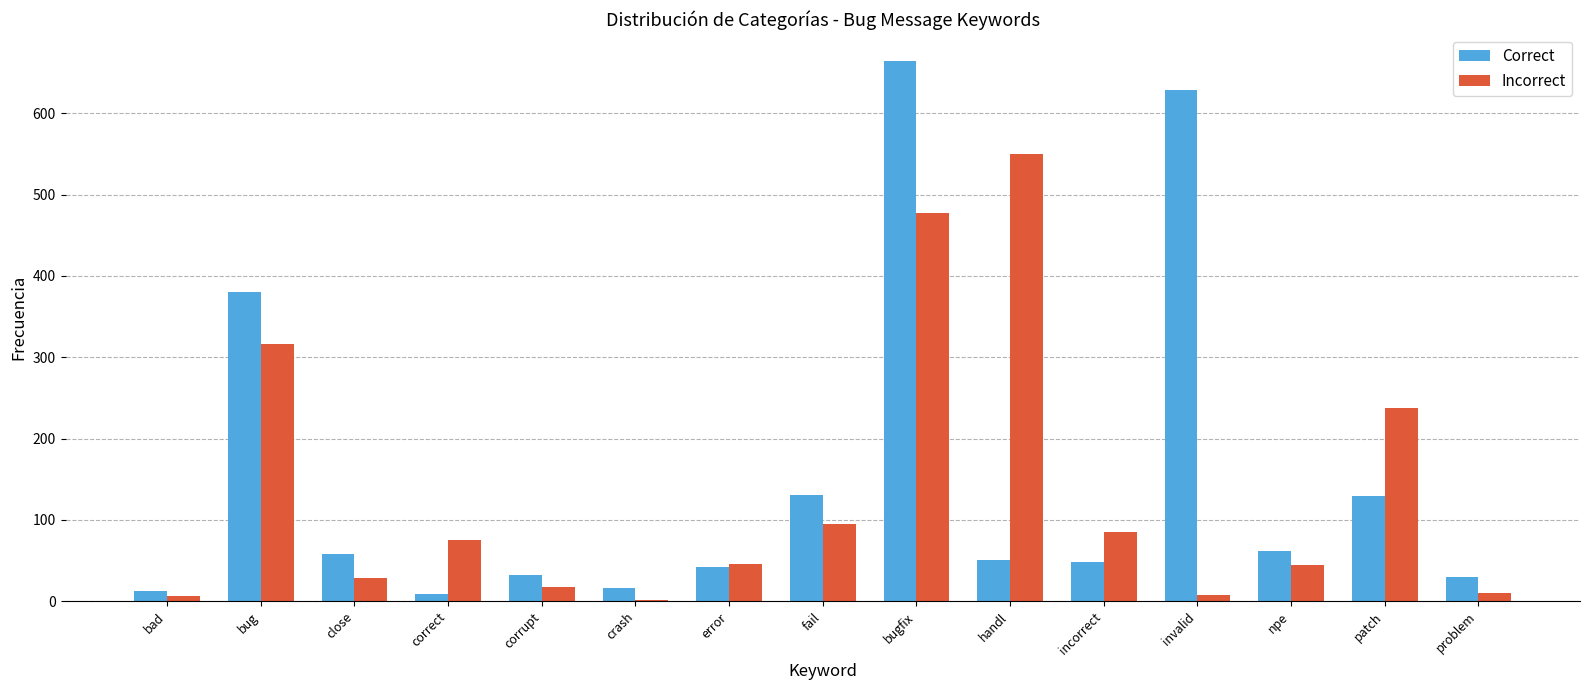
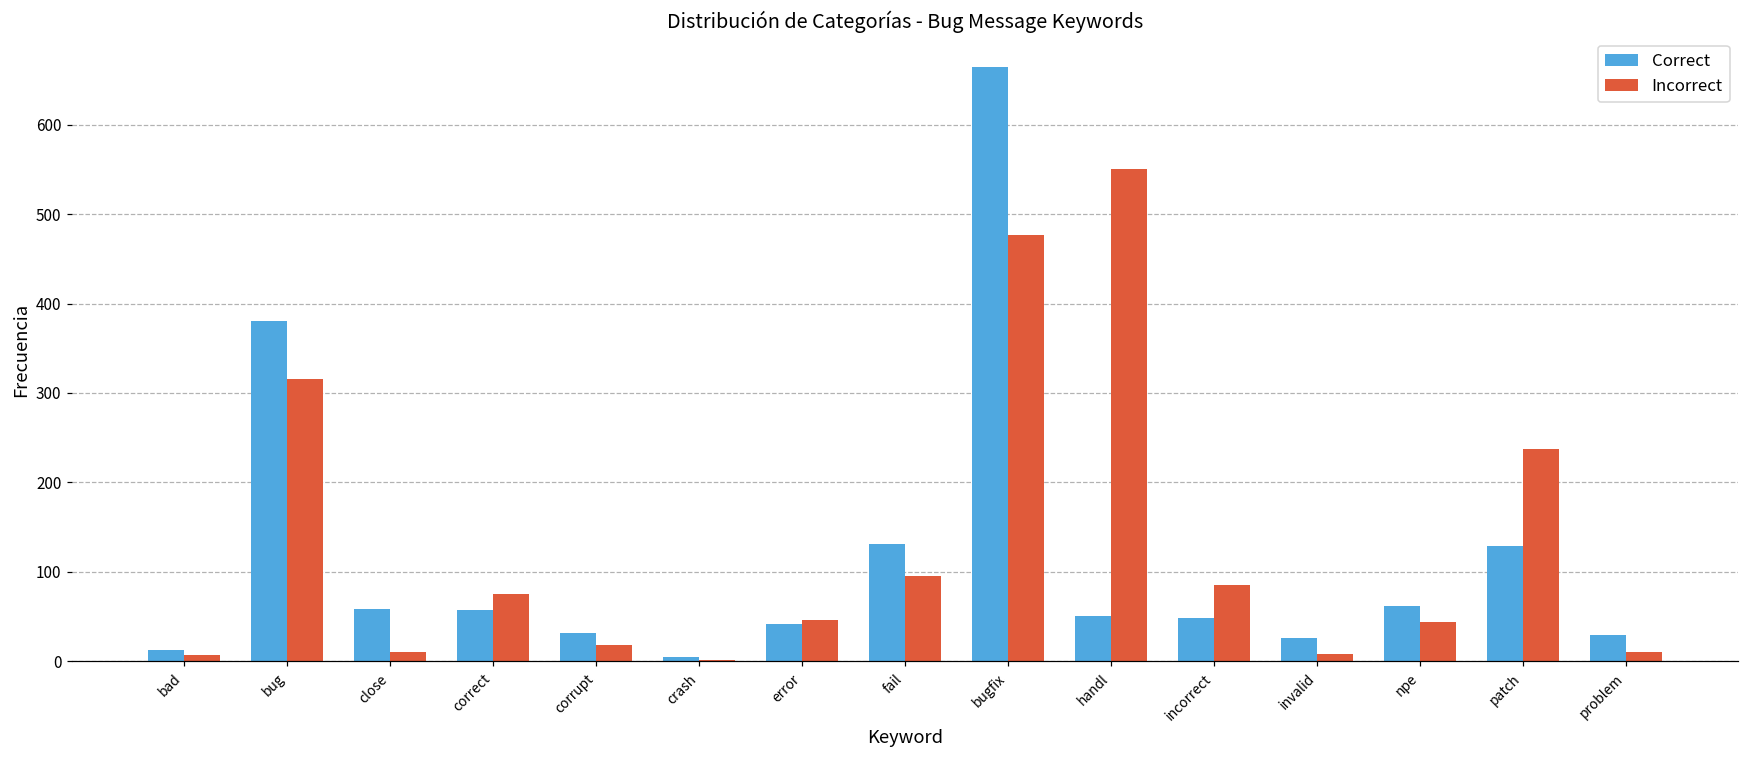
Incorrect, close: 30 -> 10
Correct, correct: 10 -> 60
Correct, crash: 20 -> 10
Correct, invalid: 630 -> 30
